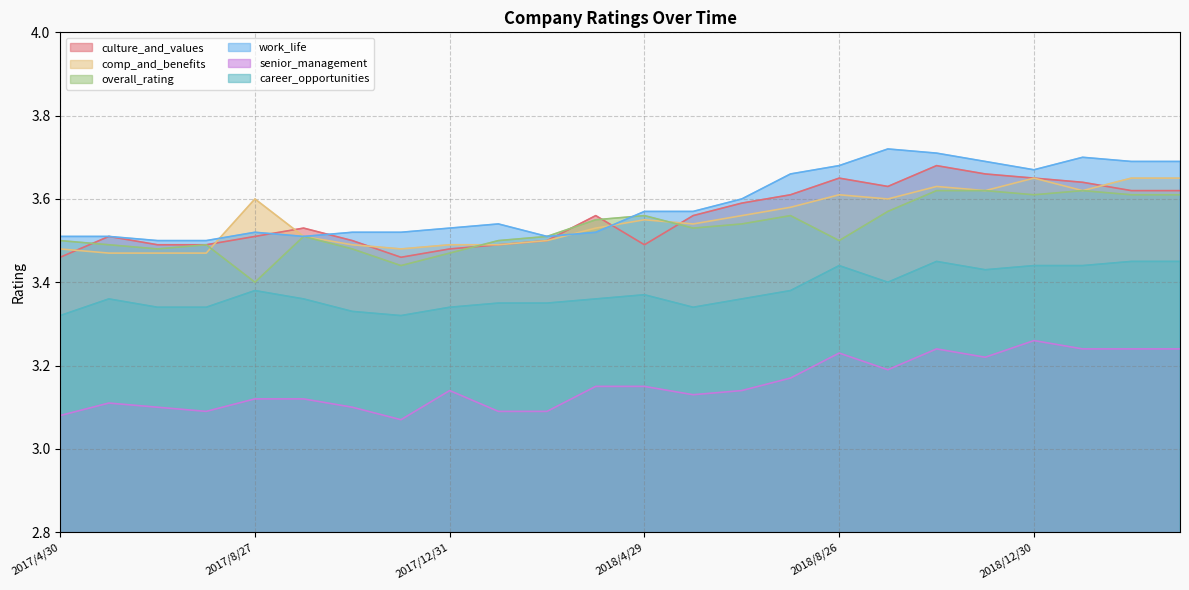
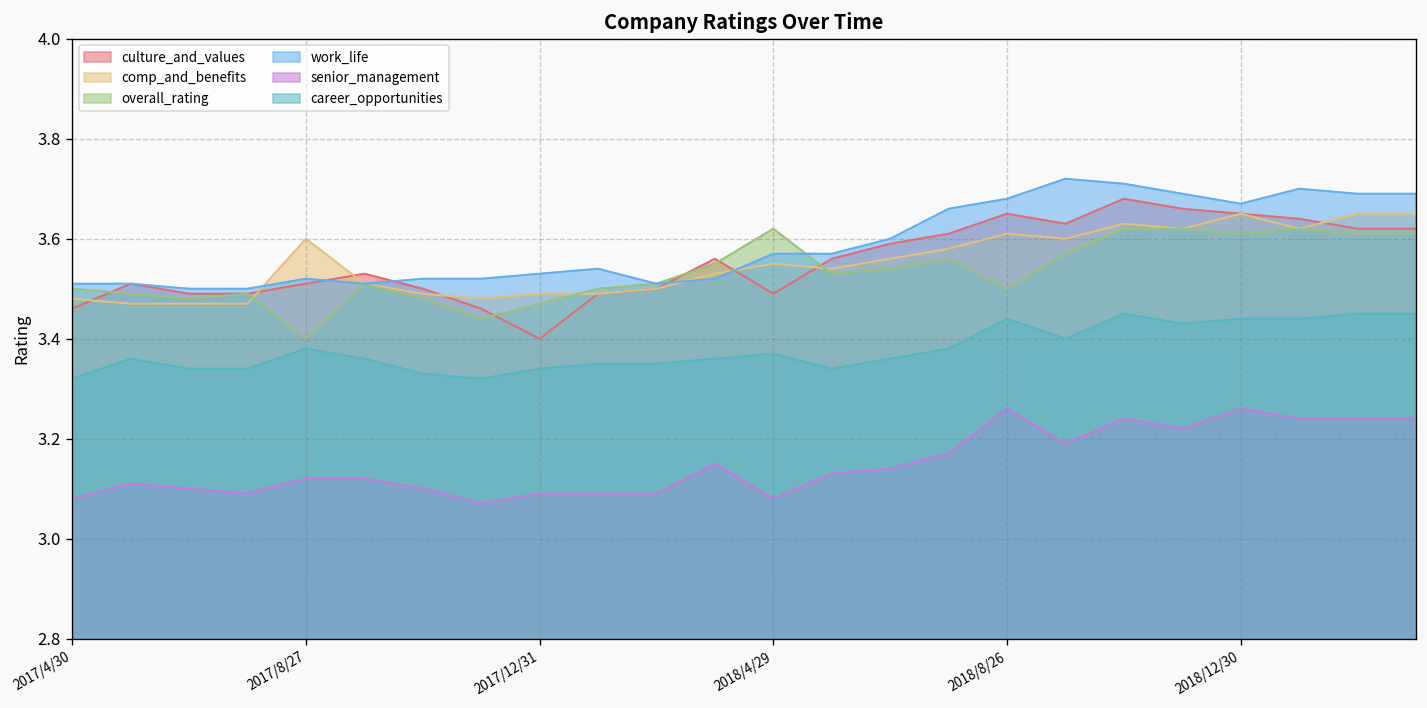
culture_and_values, 2017/12/31: 3.48 -> 3.40
senior_management, 2017/12/31: 3.14 -> 3.09
overall_rating, 2018/4/29: 3.56 -> 3.62
senior_management, 2018/4/29: 3.15 -> 3.08
senior_management, 2018/8/26: 3.23 -> 3.26
